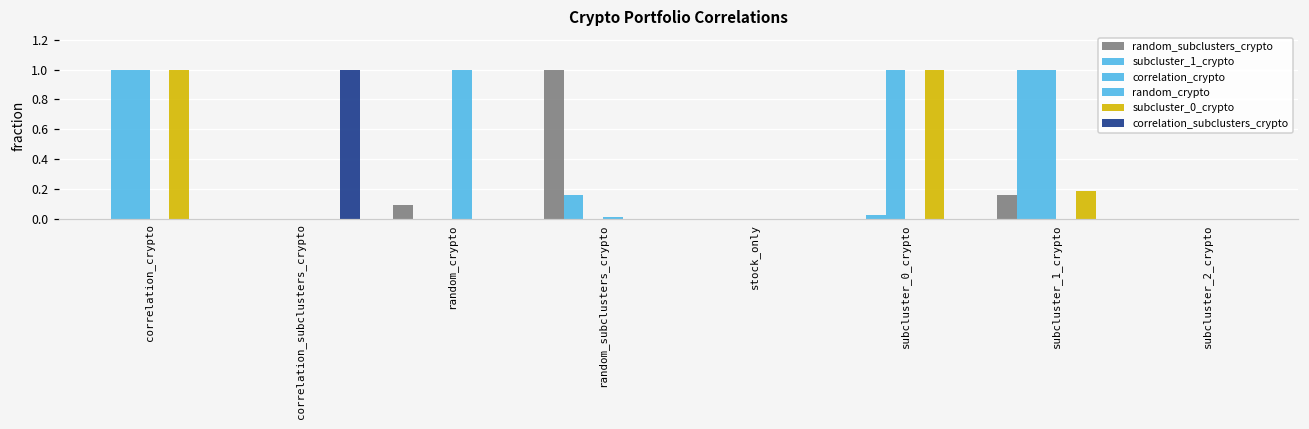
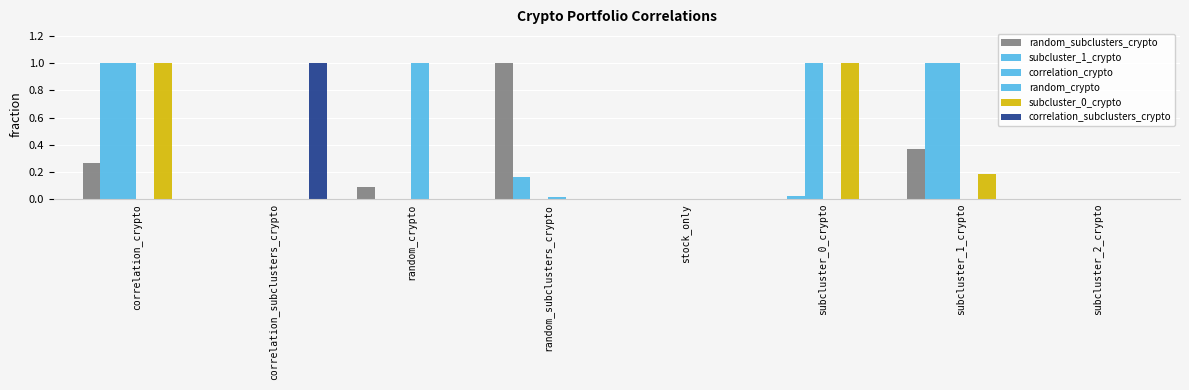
random_subclusters_crypto, correlation_crypto: 0.00 -> 0.26
random_subclusters_crypto, subcluster_1_crypto: 0.16 -> 0.37
